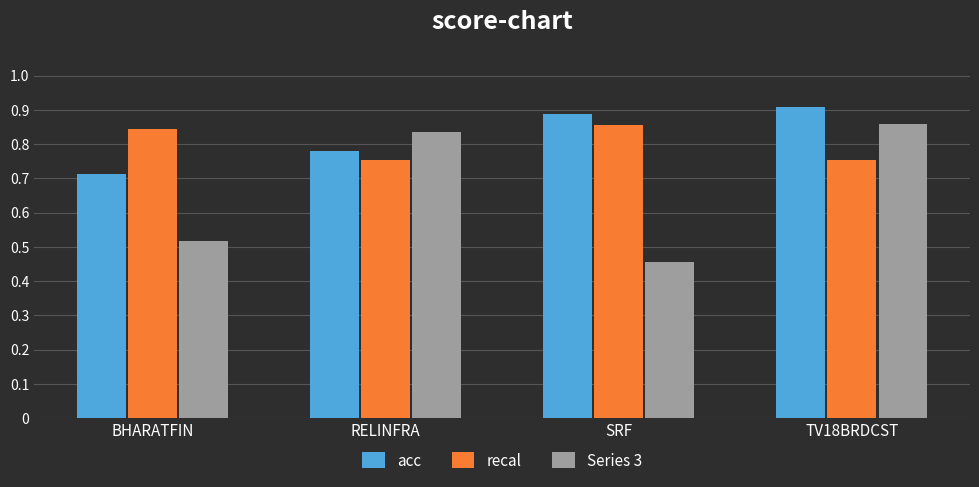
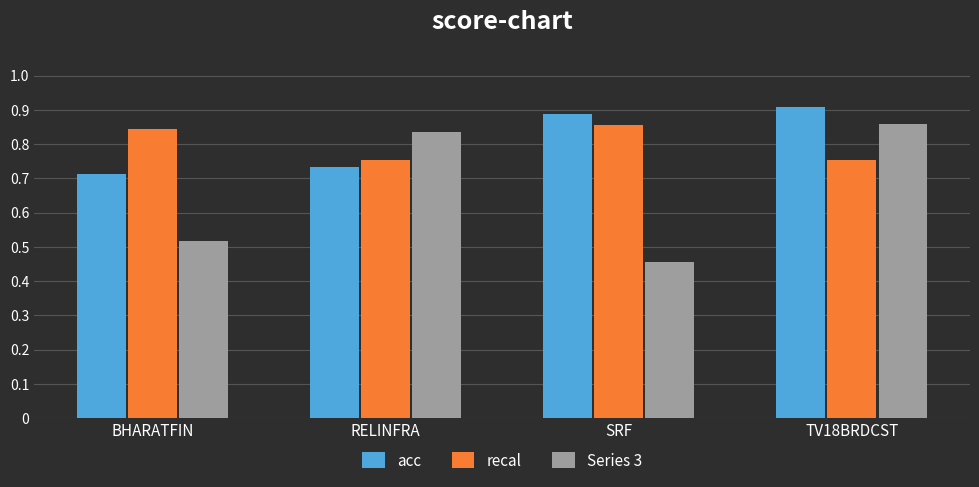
acc, RELINFRA: 0.78 -> 0.73
